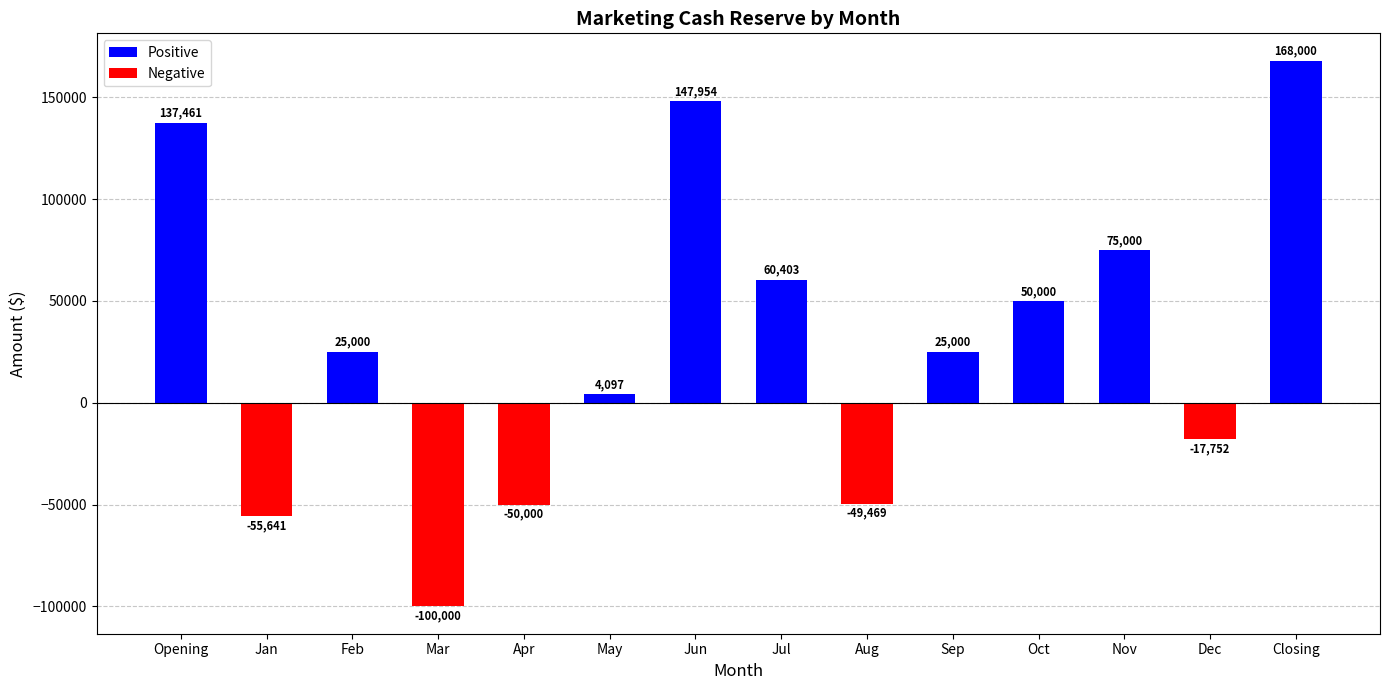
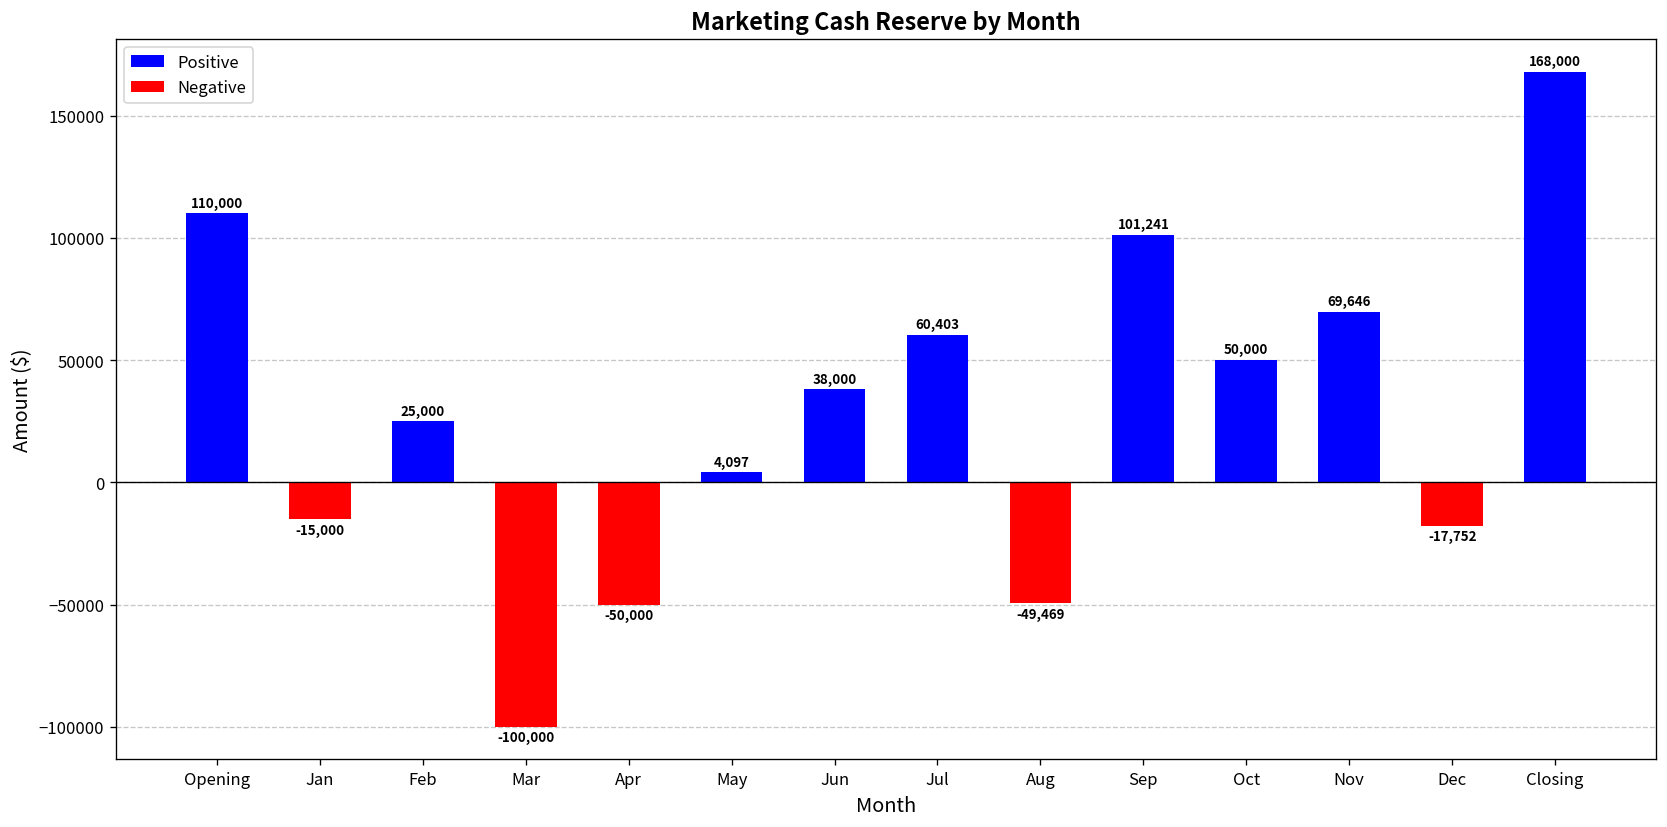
Opening: 137,461 -> 110,000
Jan: -55,641 -> -15,000
Jun: 147,954 -> 38,000
Sep: 25,000 -> 101,241
Nov: 75,000 -> 69,646
